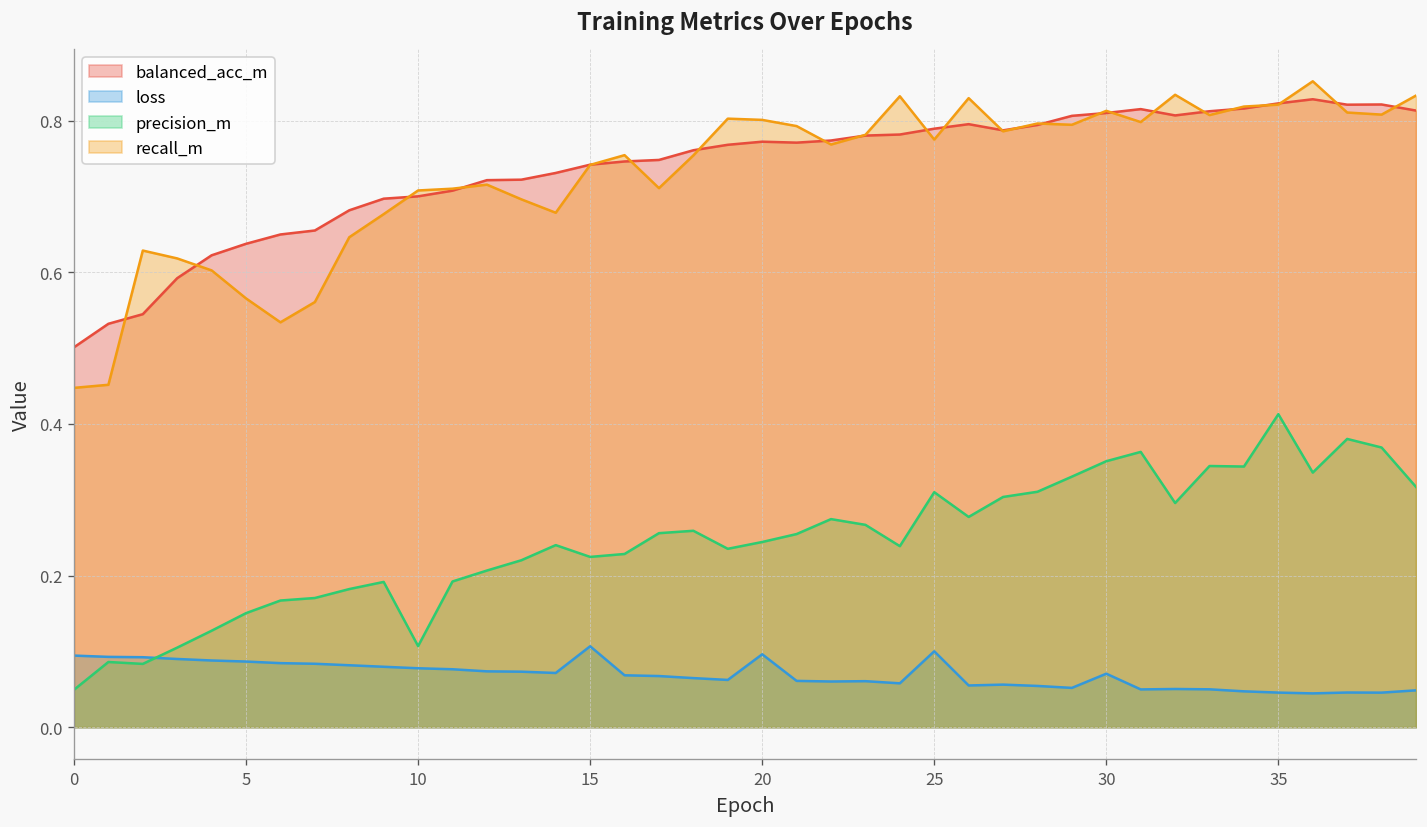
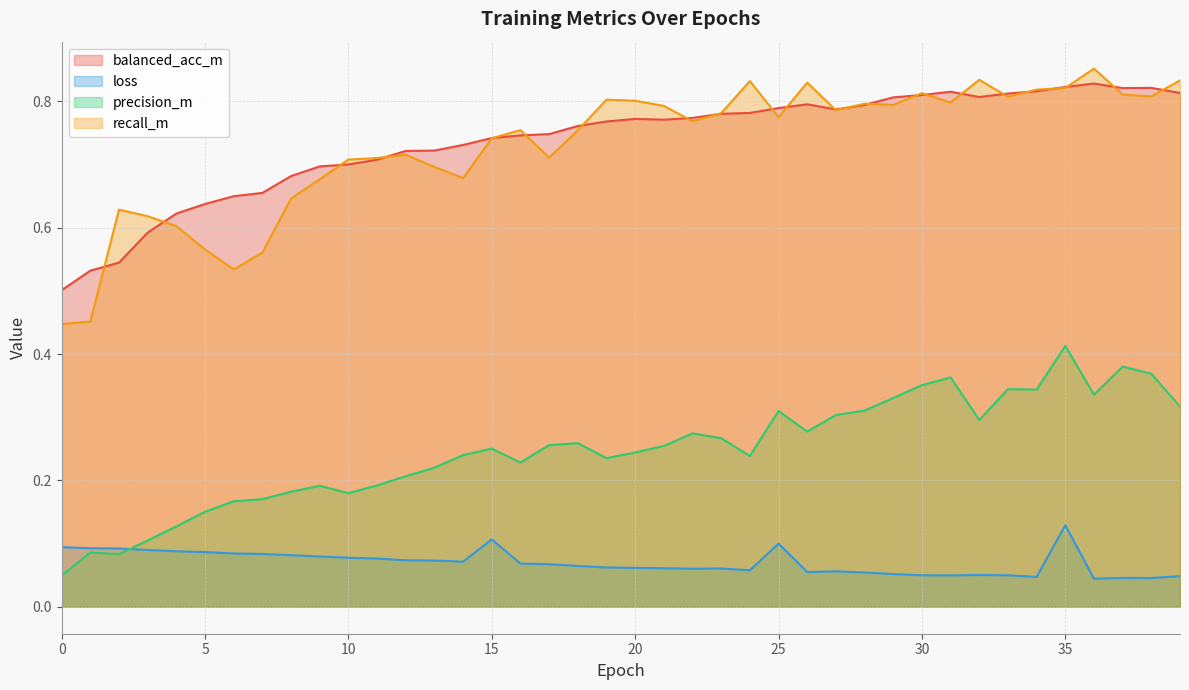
precision_m, 10: 0.11 -> 0.18
precision_m, 15: 0.22 -> 0.25
loss, 20: 0.10 -> 0.06
loss, 30: 0.07 -> 0.05
loss, 35: 0.05 -> 0.13
